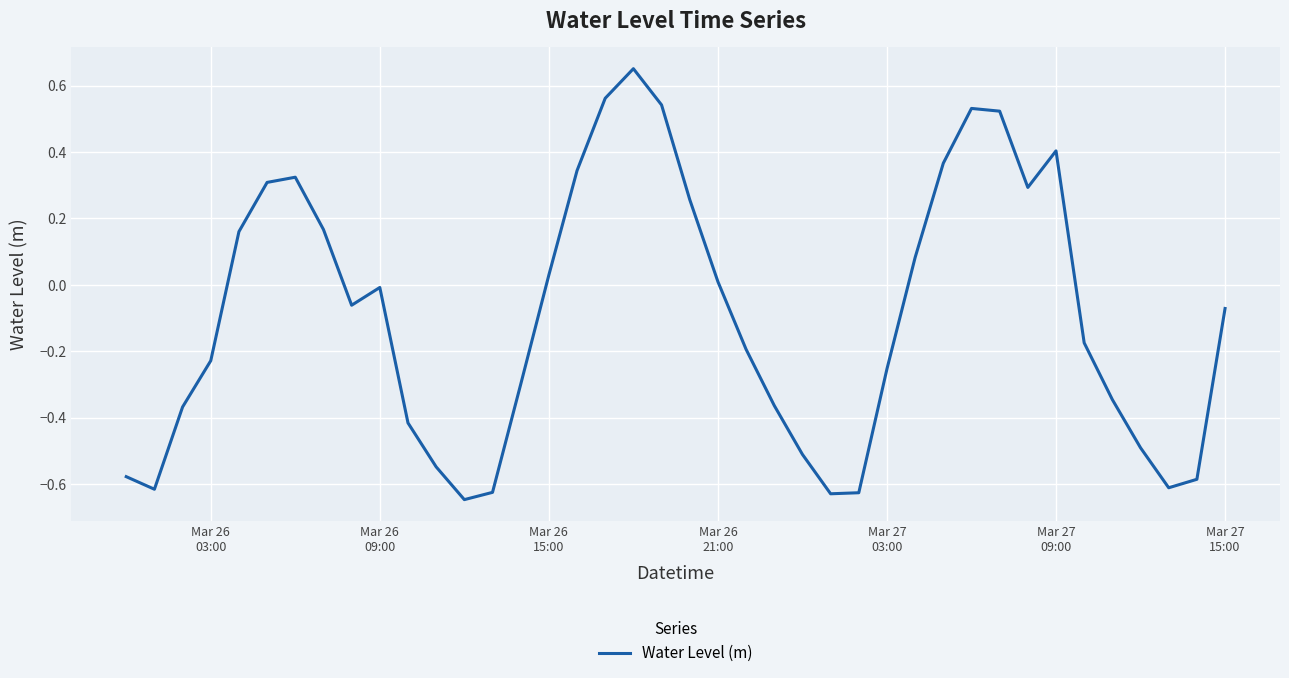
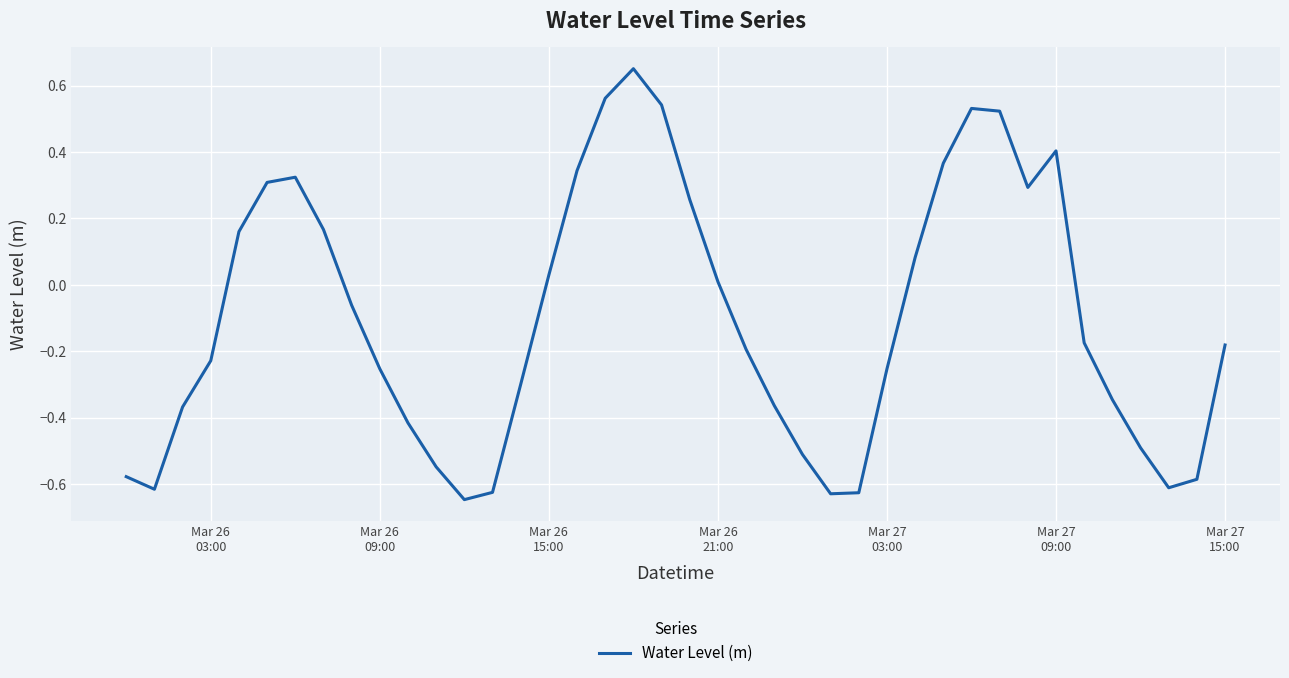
Mar 26 09:00: -0.01 -> -0.25
Mar 27 15:00: -0.07 -> -0.18
